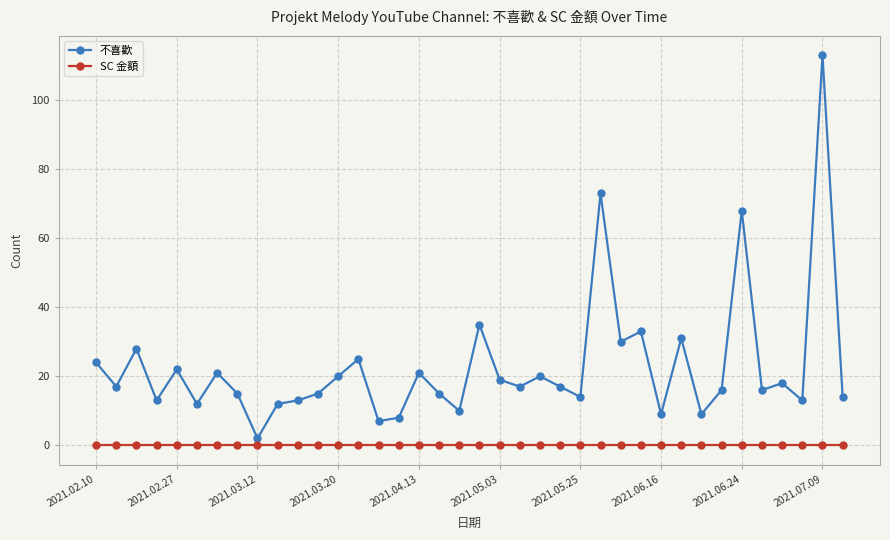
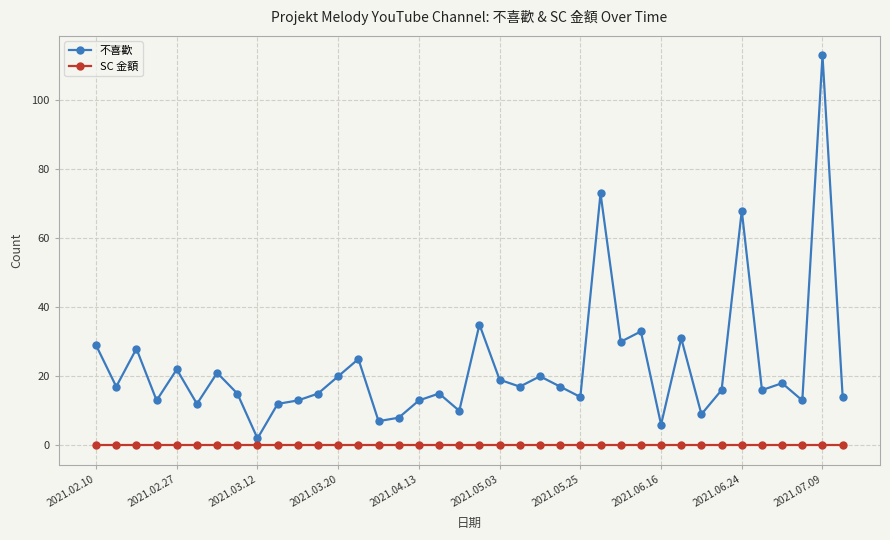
不喜歡, 2021.02.10: 24 -> 29
不喜歡, 2021.04.13: 21 -> 13
不喜歡, 2021.06.16: 9 -> 6
